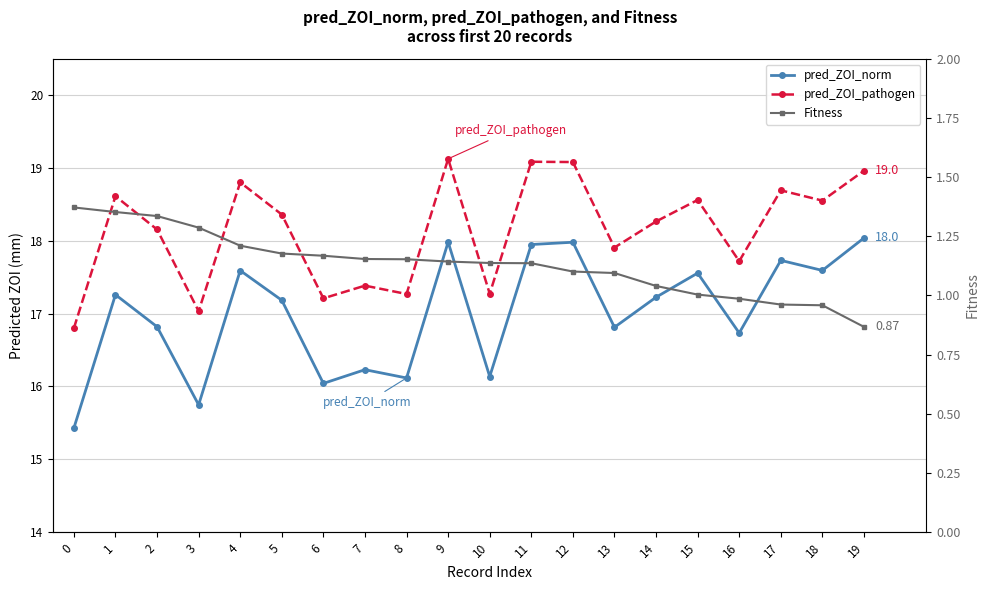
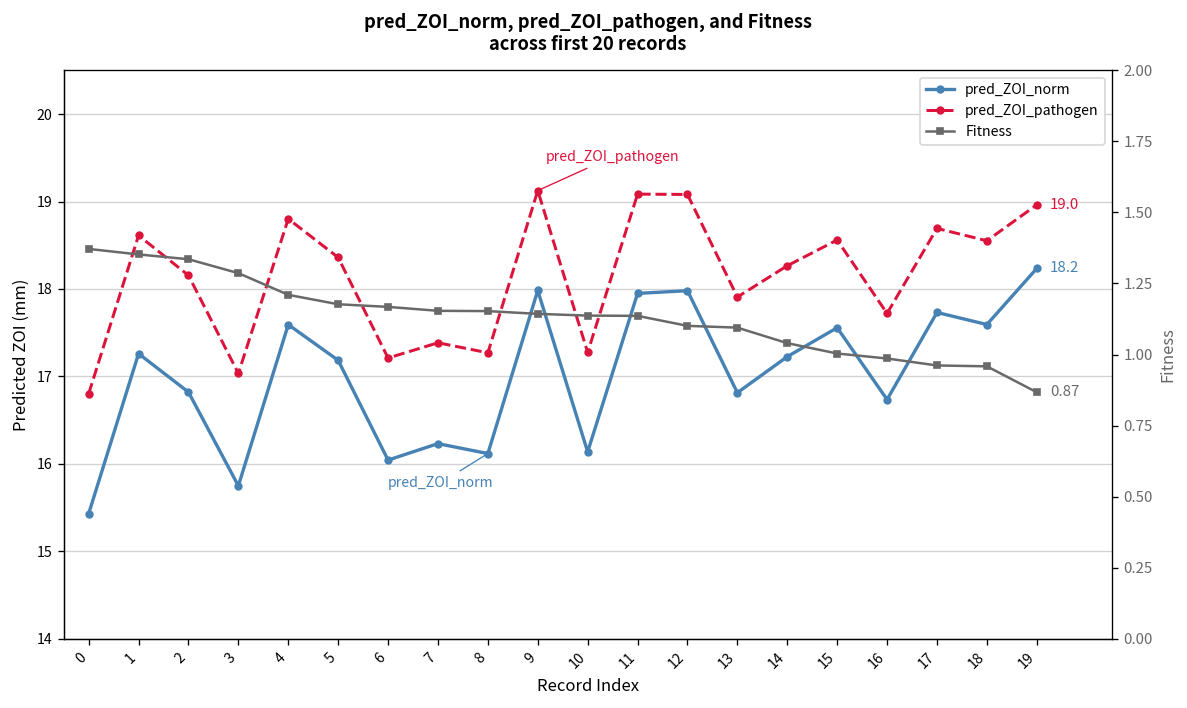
pred_ZOI_norm, 19: 18.0 -> 18.2
